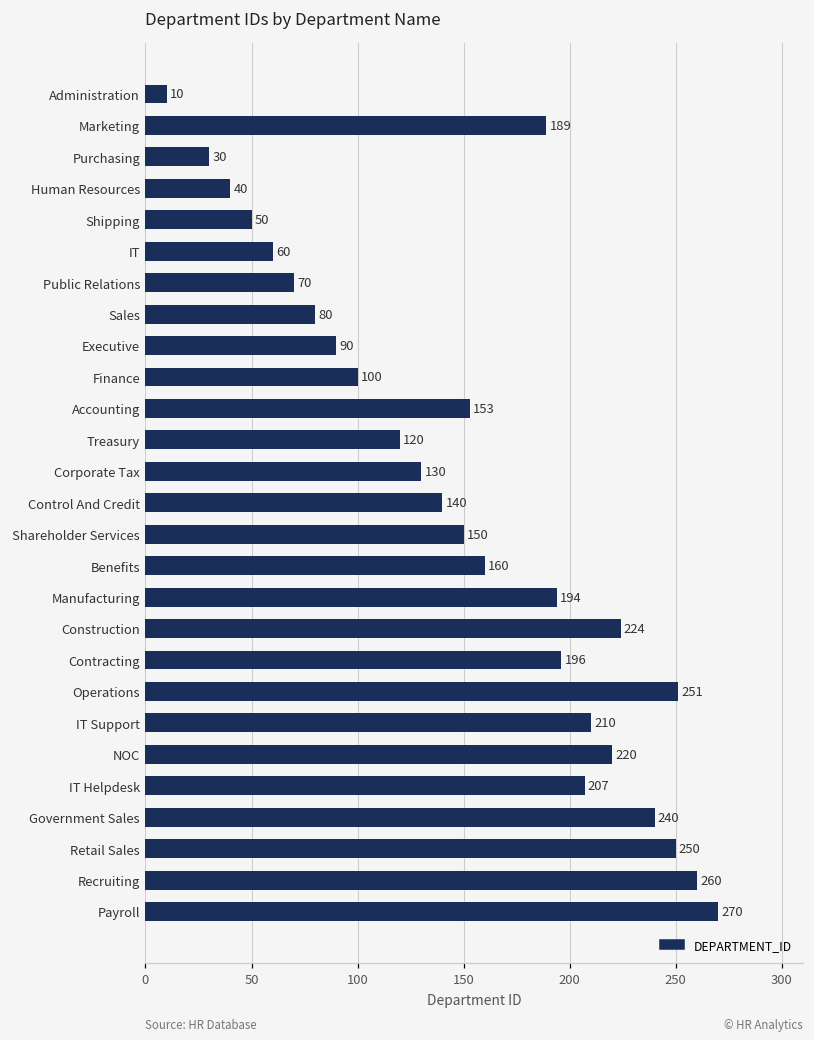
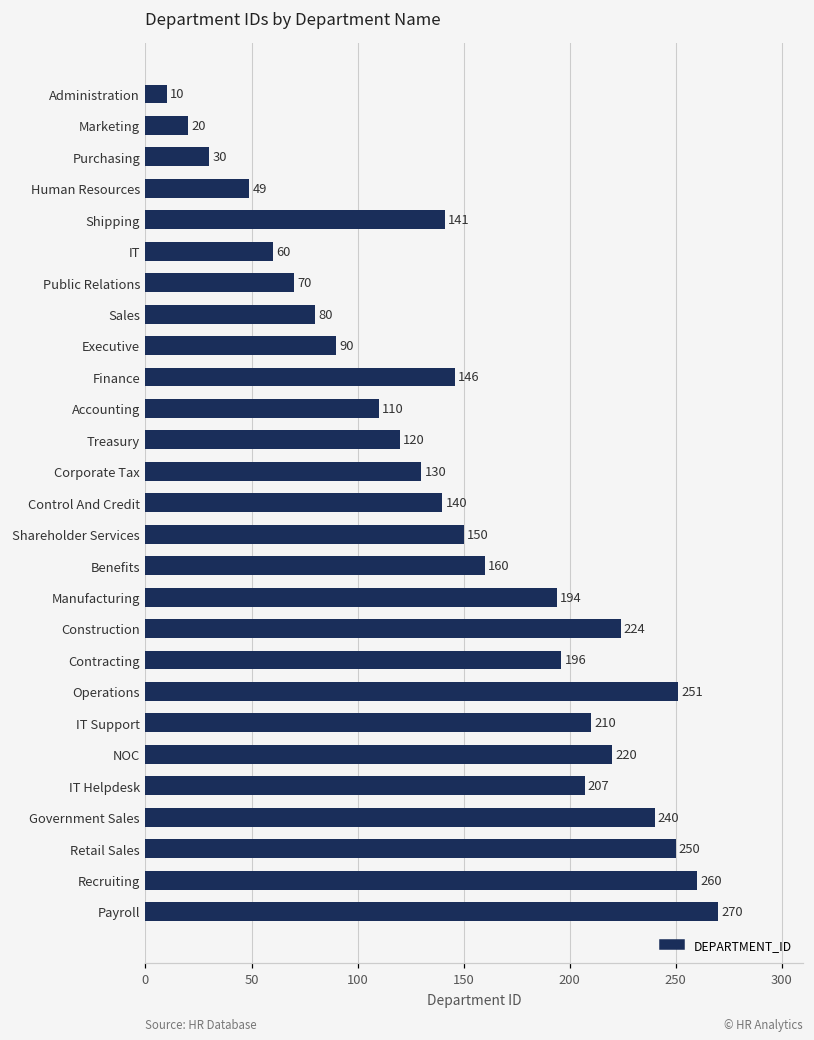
Marketing: 189 -> 20
Human Resources: 40 -> 49
Shipping: 50 -> 141
Finance: 100 -> 146
Accounting: 153 -> 110
